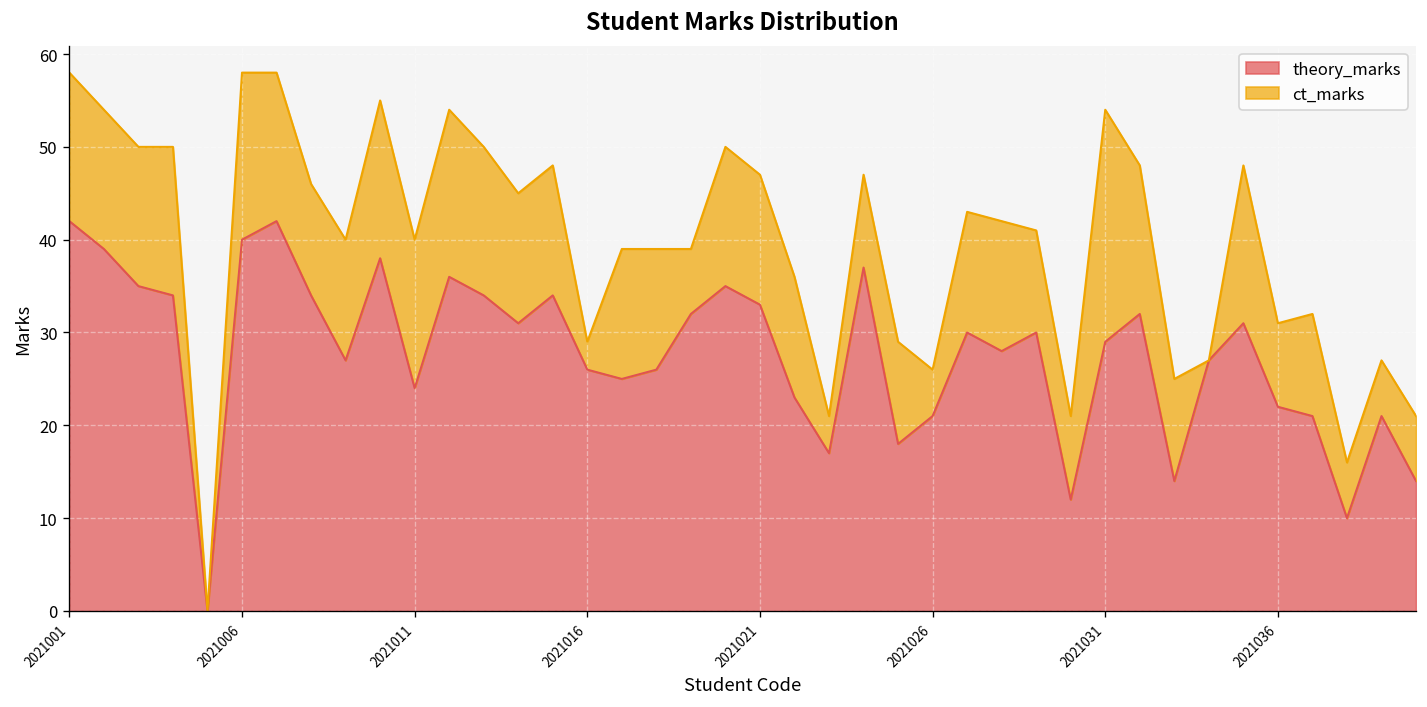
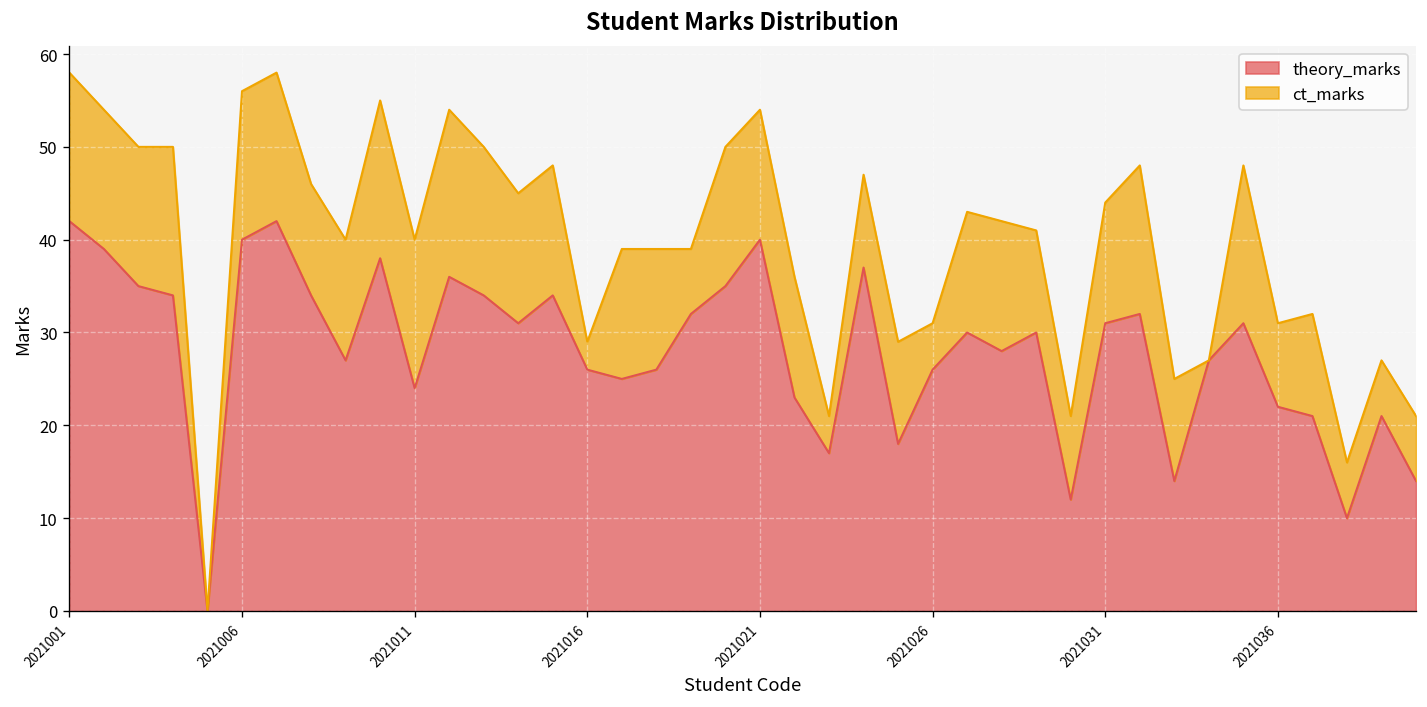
ct_marks, 2021006: 18 -> 16
theory_marks, 2021021: 33 -> 40
theory_marks, 2021026: 21 -> 26
theory_marks, 2021031: 29 -> 31
ct_marks, 2021031: 25 -> 13
